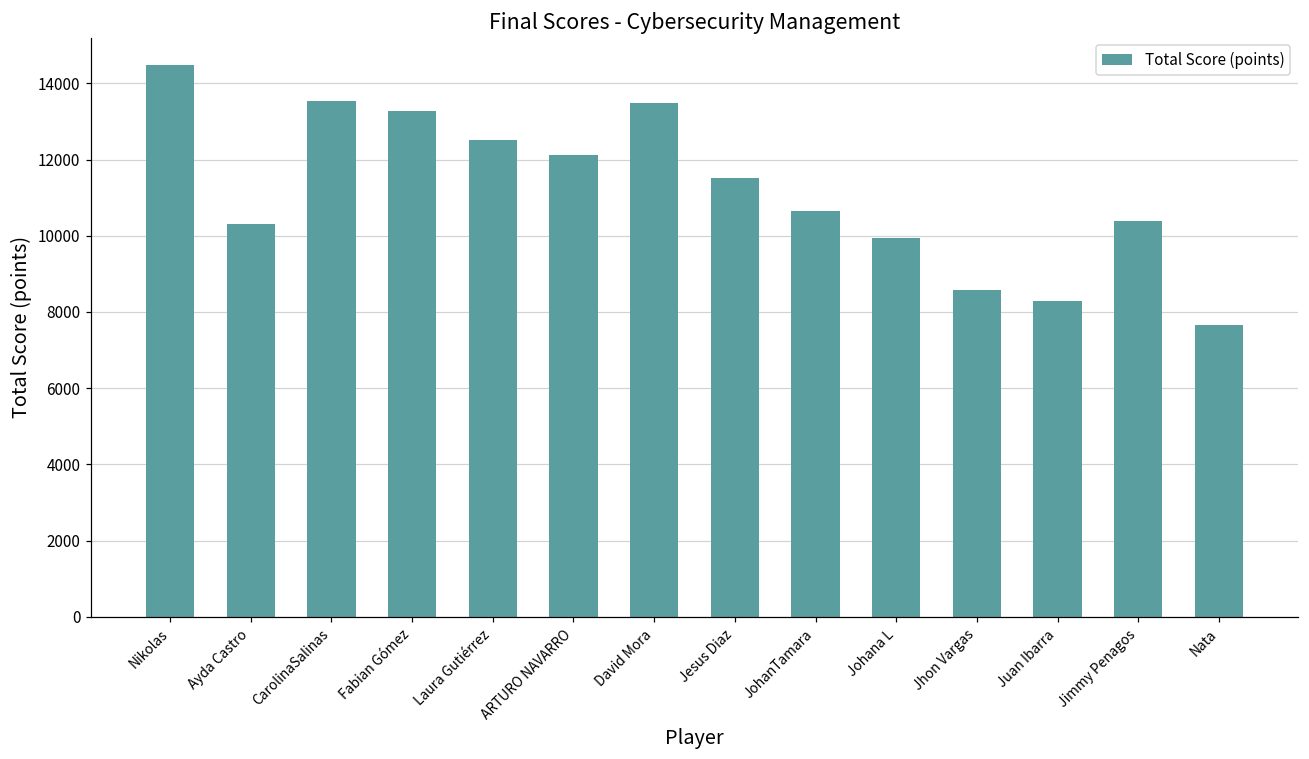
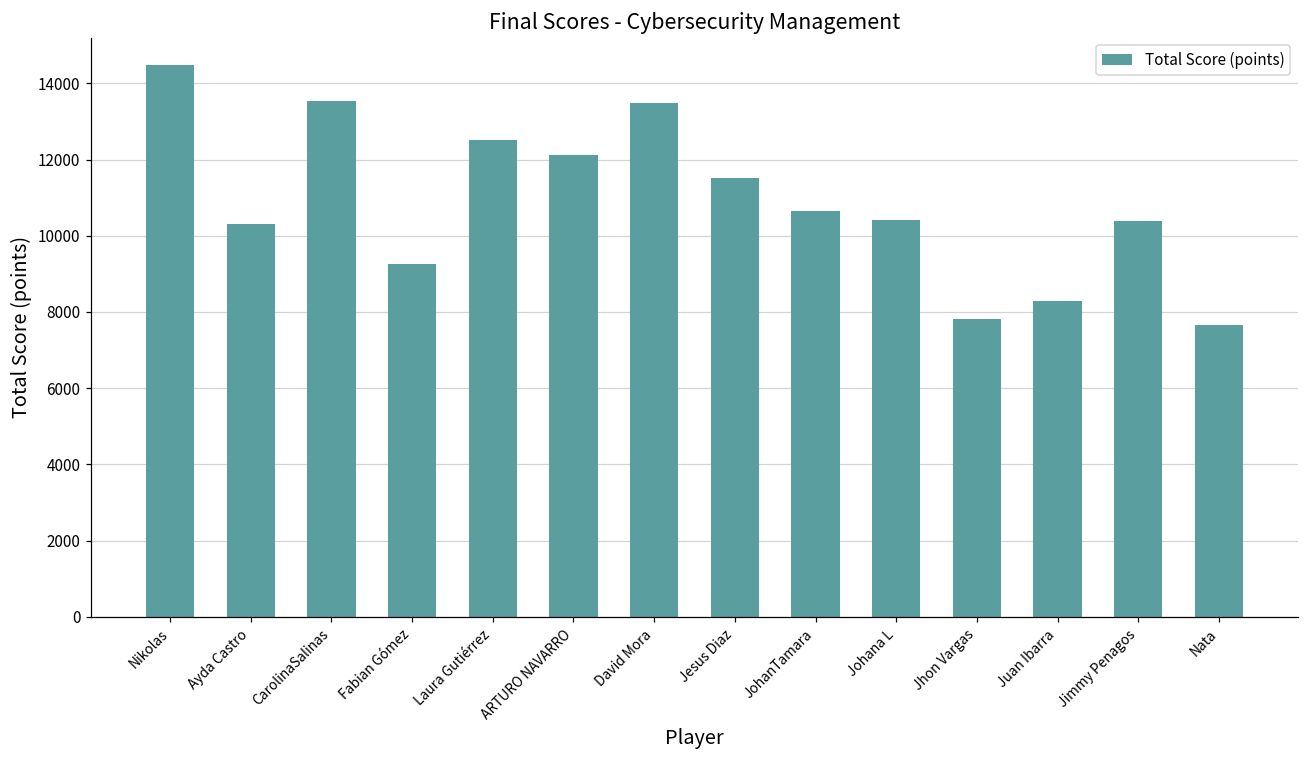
Fabian Gómez: 13300 -> 9200
Johana L: 9900 -> 10400
Jhon Vargas: 8600 -> 7800
